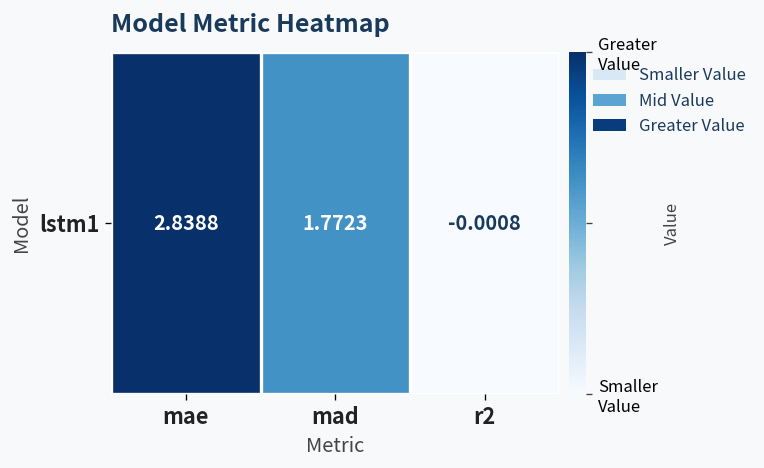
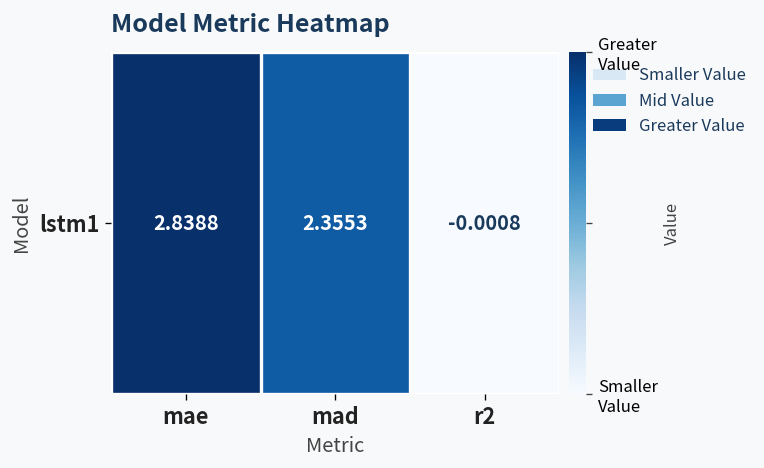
lstm1, mad: 1.7723 -> 2.3553
